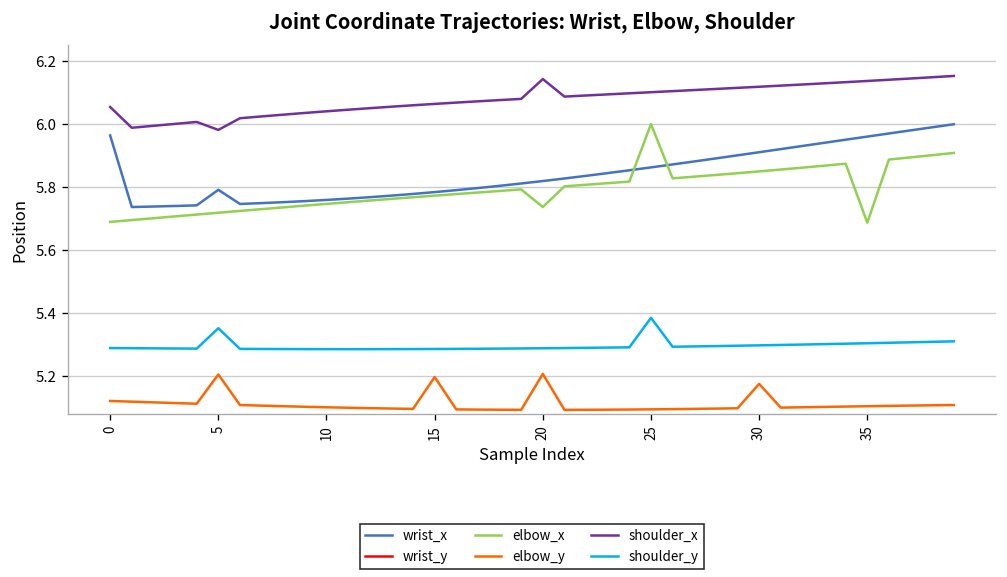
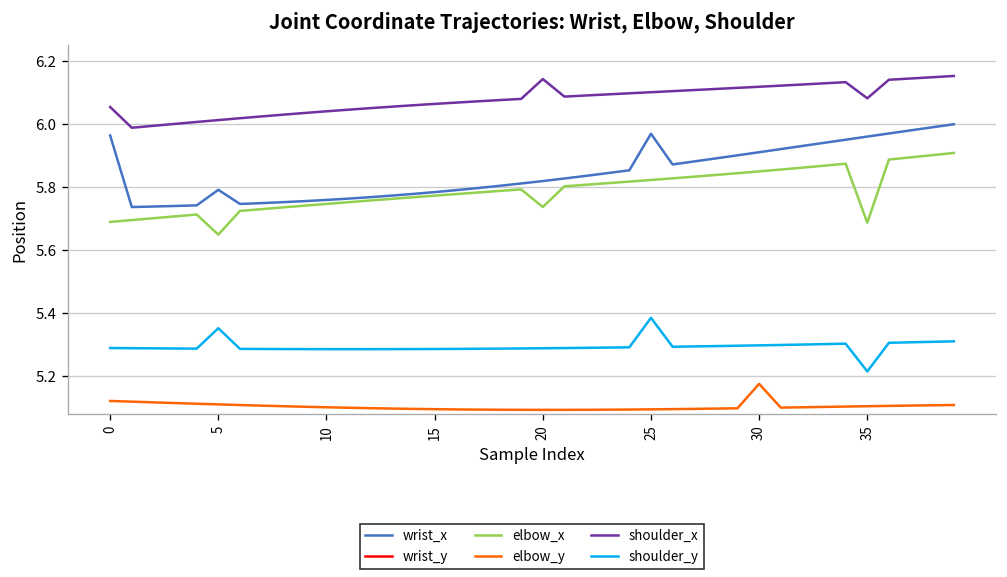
elbow_x, 5: 5.72 -> 5.65
elbow_y, 5: 5.20 -> 5.11
shoulder_x, 5: 5.98 -> 6.01
elbow_y, 15: 5.20 -> 5.09
elbow_y, 20: 5.21 -> 5.09
wrist_x, 25: 5.86 -> 5.97
elbow_x, 25: 6.00 -> 5.82
shoulder_x, 35: 6.14 -> 6.08
shoulder_y, 35: 5.30 -> 5.21
